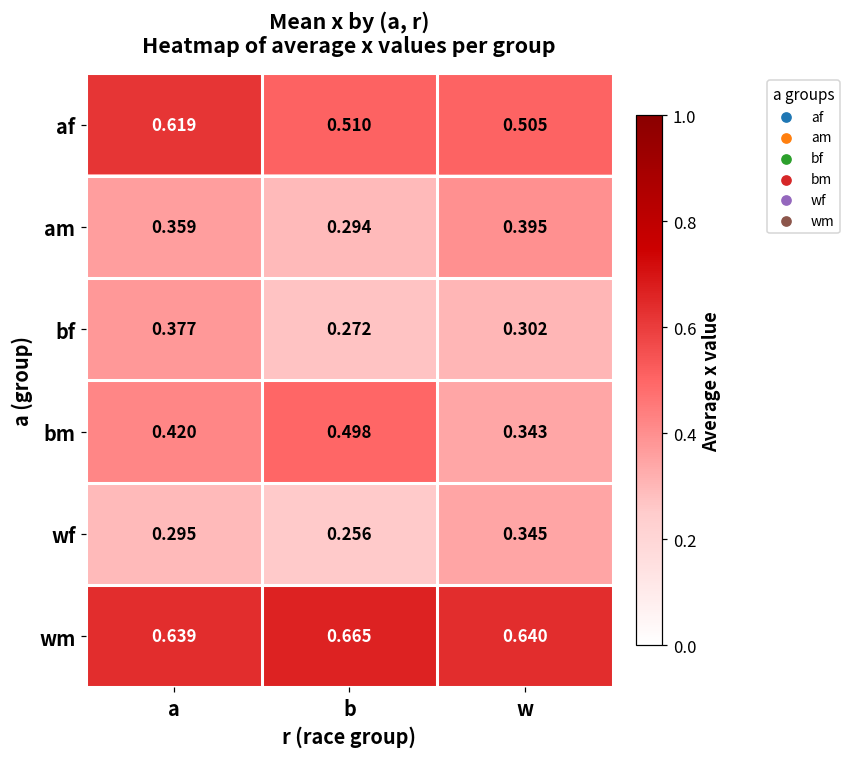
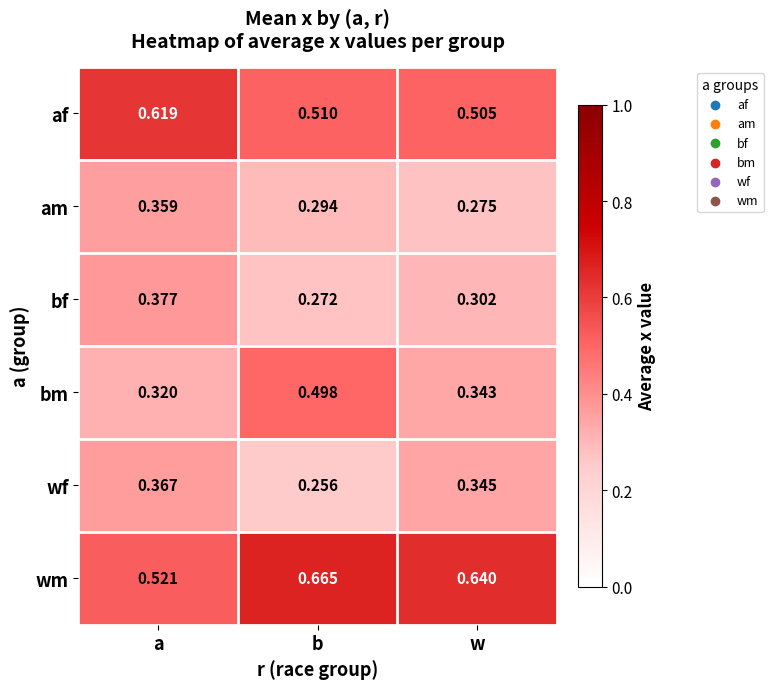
am, w: 0.395 -> 0.275
bm, a: 0.420 -> 0.320
wf, a: 0.295 -> 0.367
wm, a: 0.639 -> 0.521
